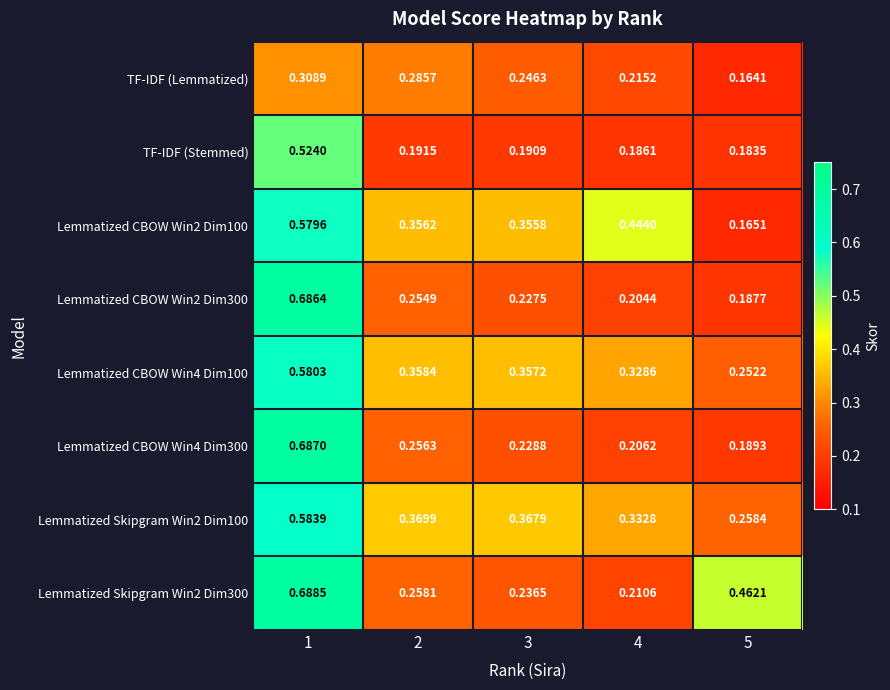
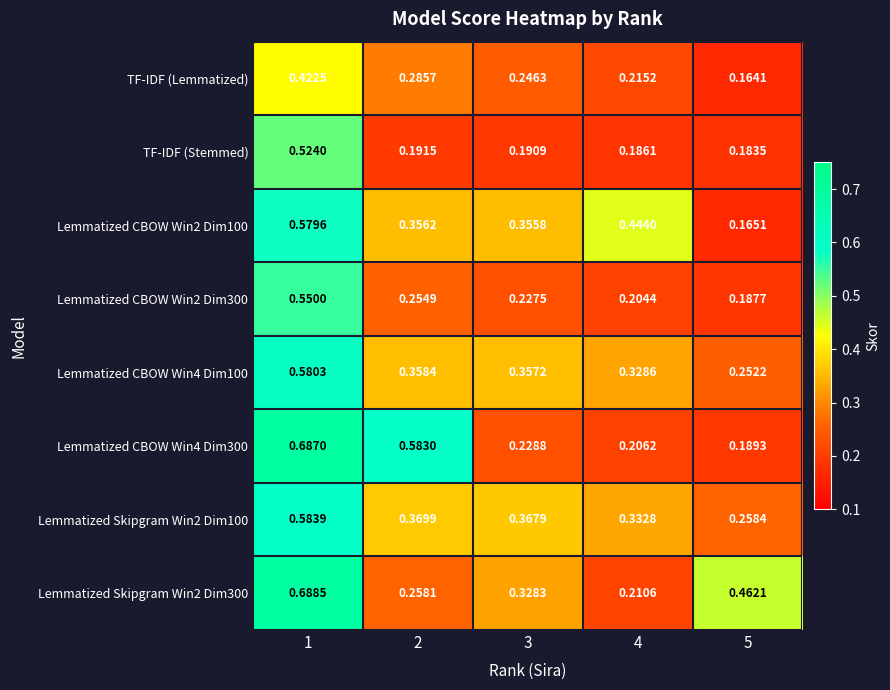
TF-IDF (Lemmatized), 1: 0.3089 -> 0.4225
Lemmatized CBOW Win2 Dim300, 1: 0.6864 -> 0.5500
Lemmatized CBOW Win4 Dim300, 2: 0.2563 -> 0.5830
Lemmatized Skipgram Win2 Dim300, 3: 0.2365 -> 0.3283
